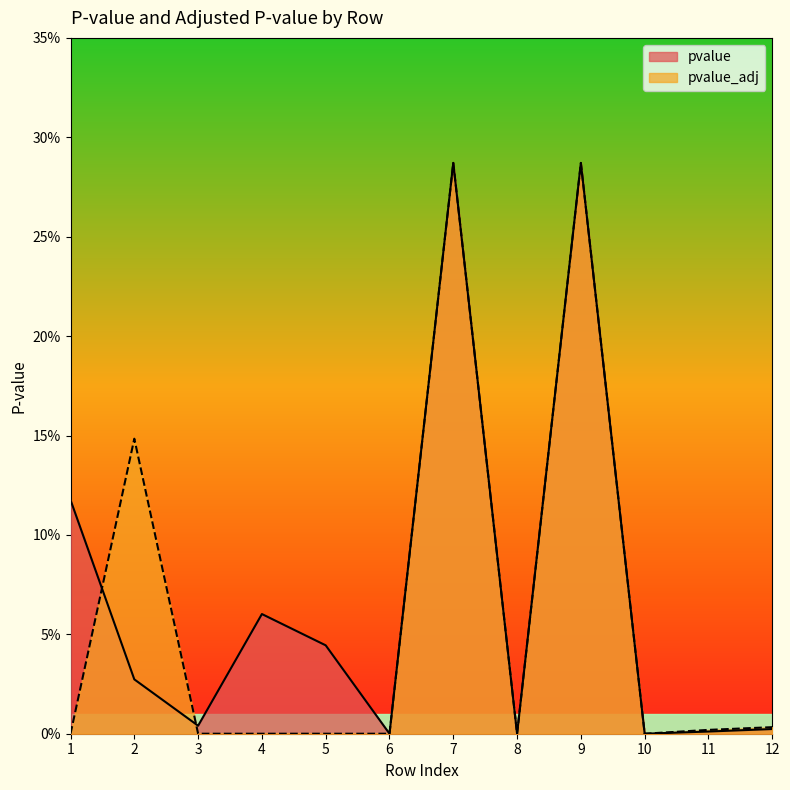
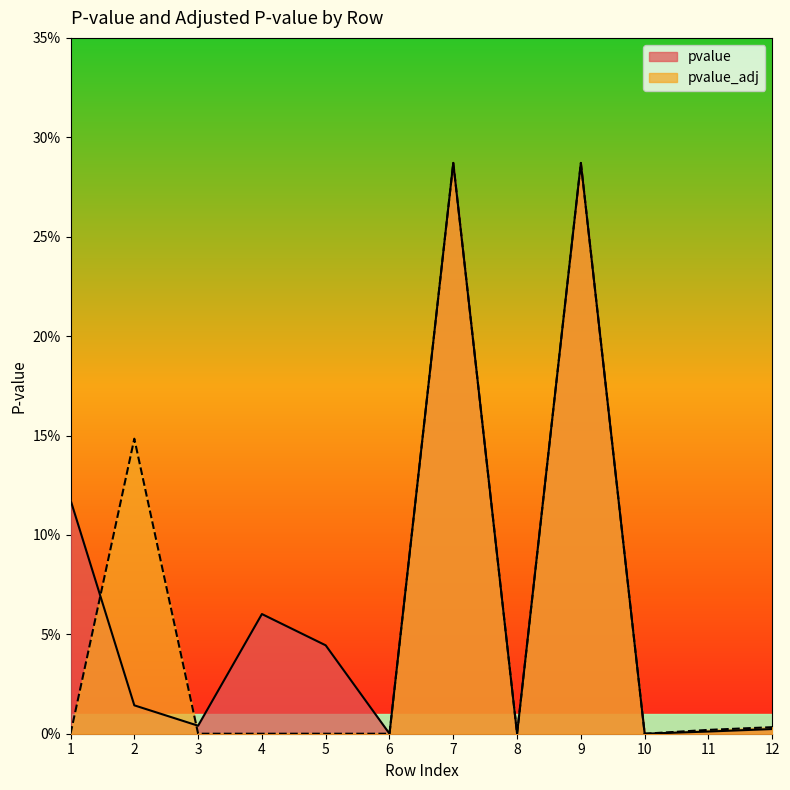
pvalue, 2: 2.7% -> 1.4%
